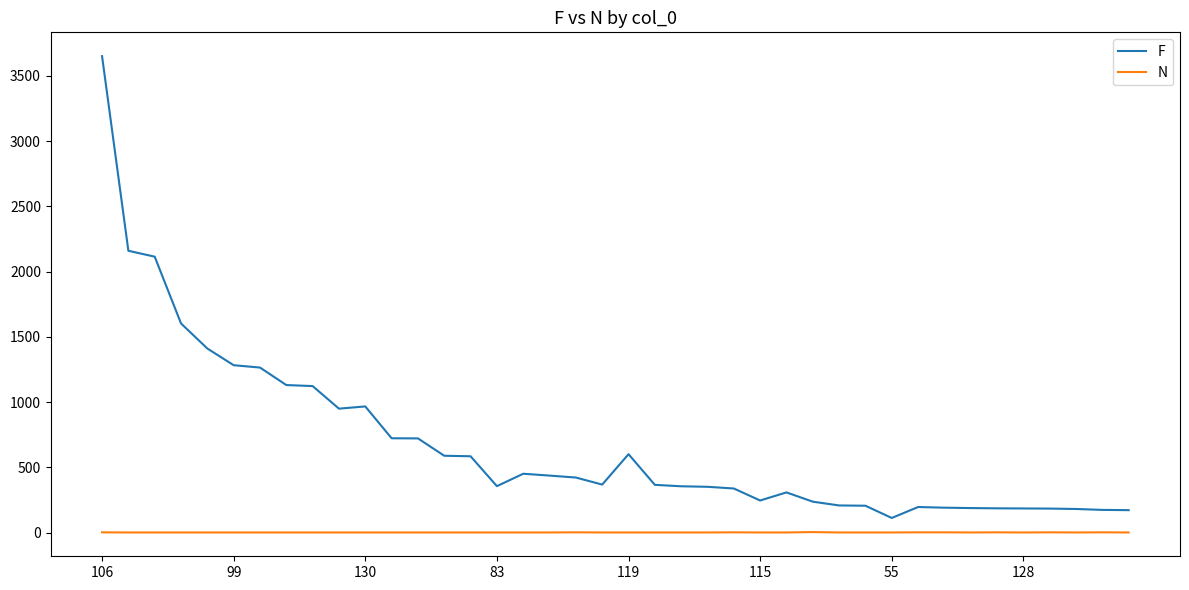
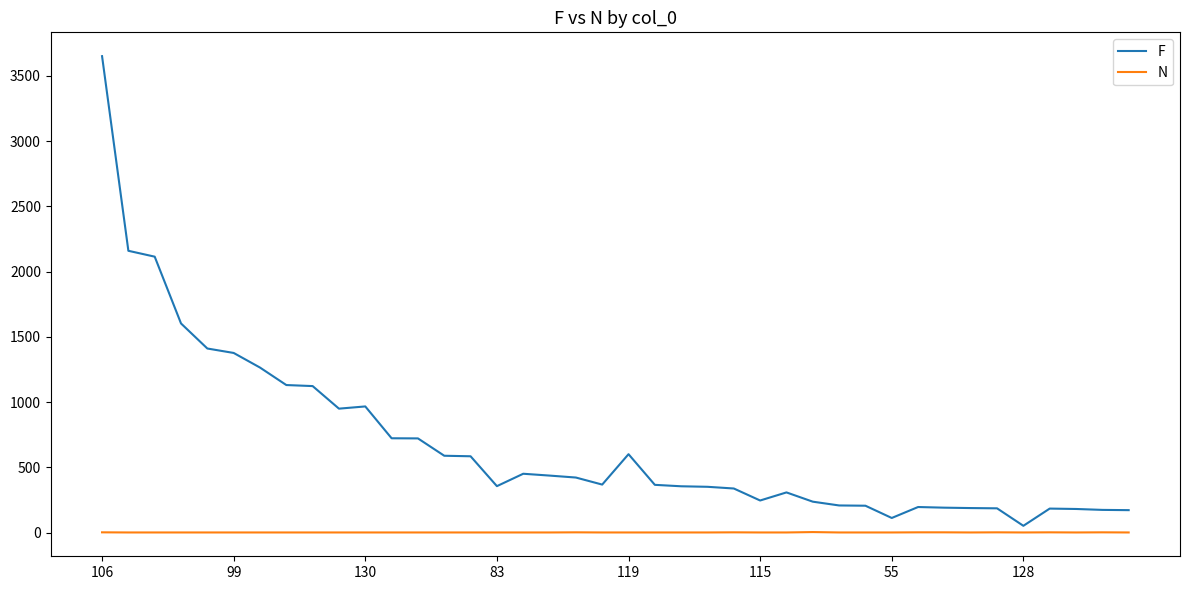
F, 99: 1280 -> 1380
F, 128: 190 -> 50
